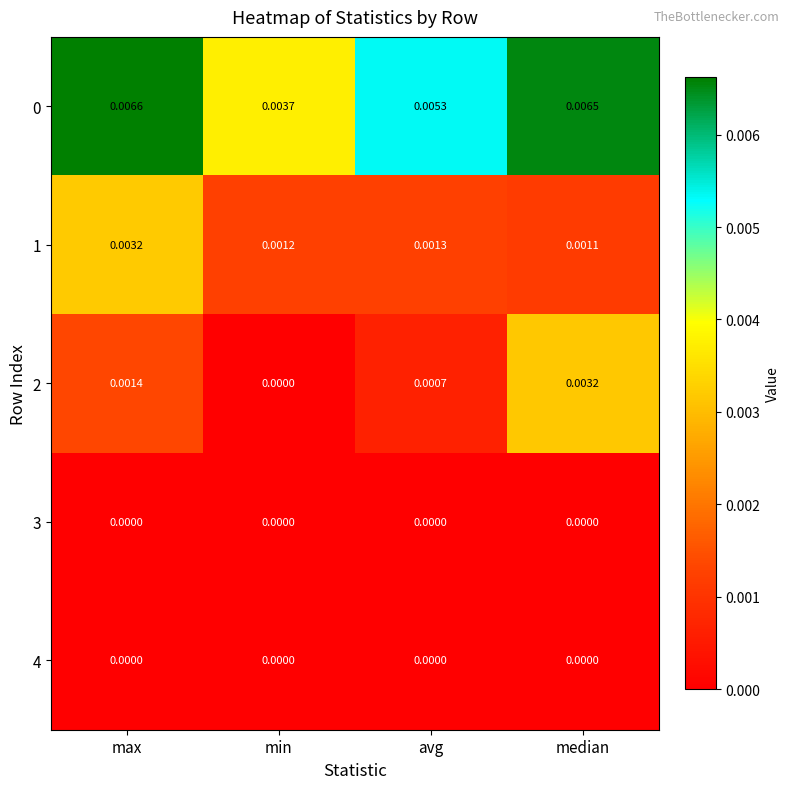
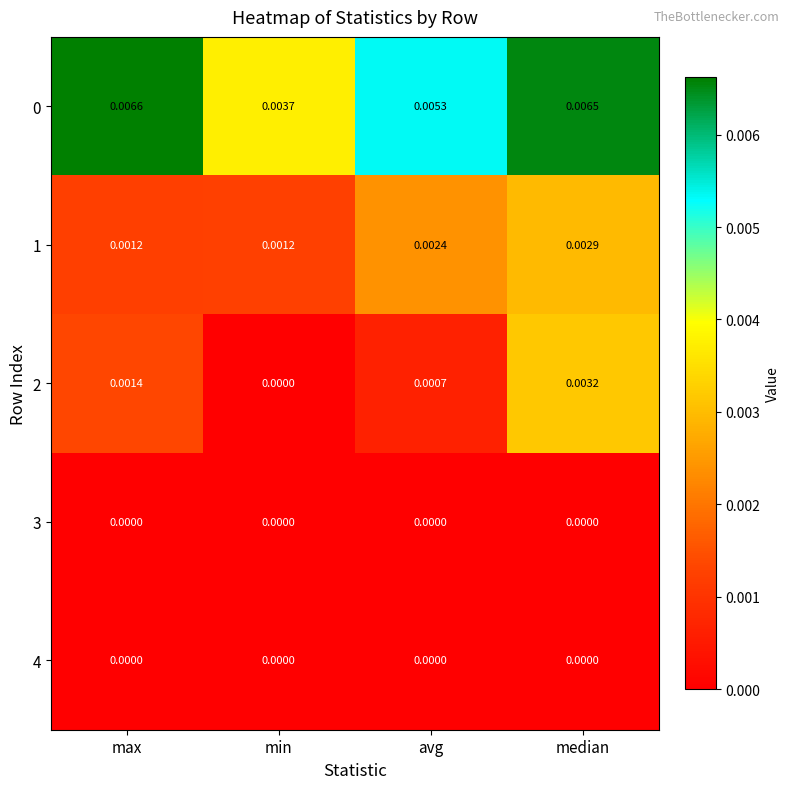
1, max: 0.0032 -> 0.0012
1, avg: 0.0013 -> 0.0024
1, median: 0.0011 -> 0.0029
